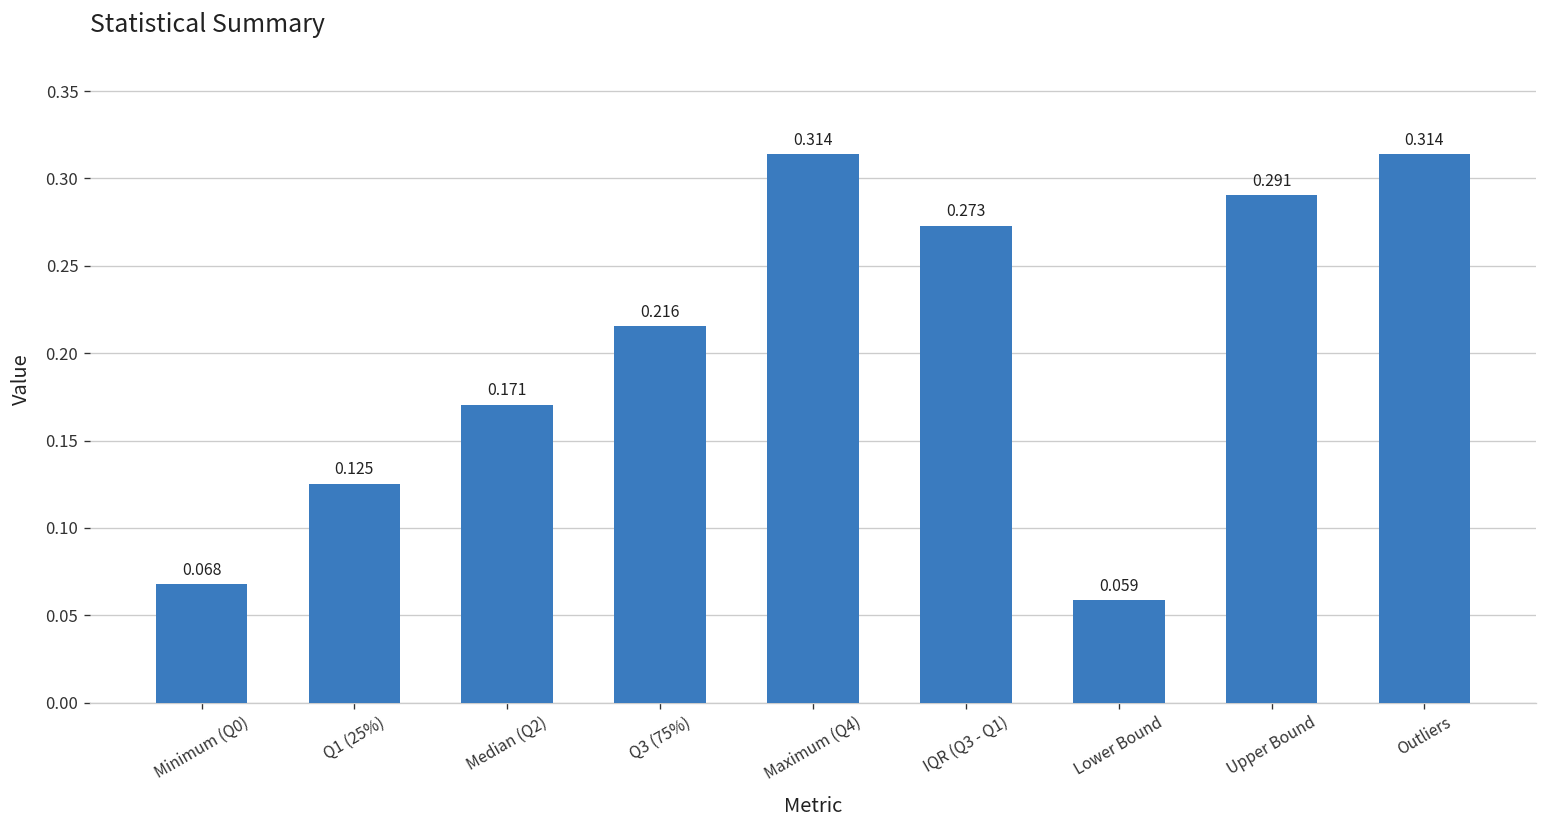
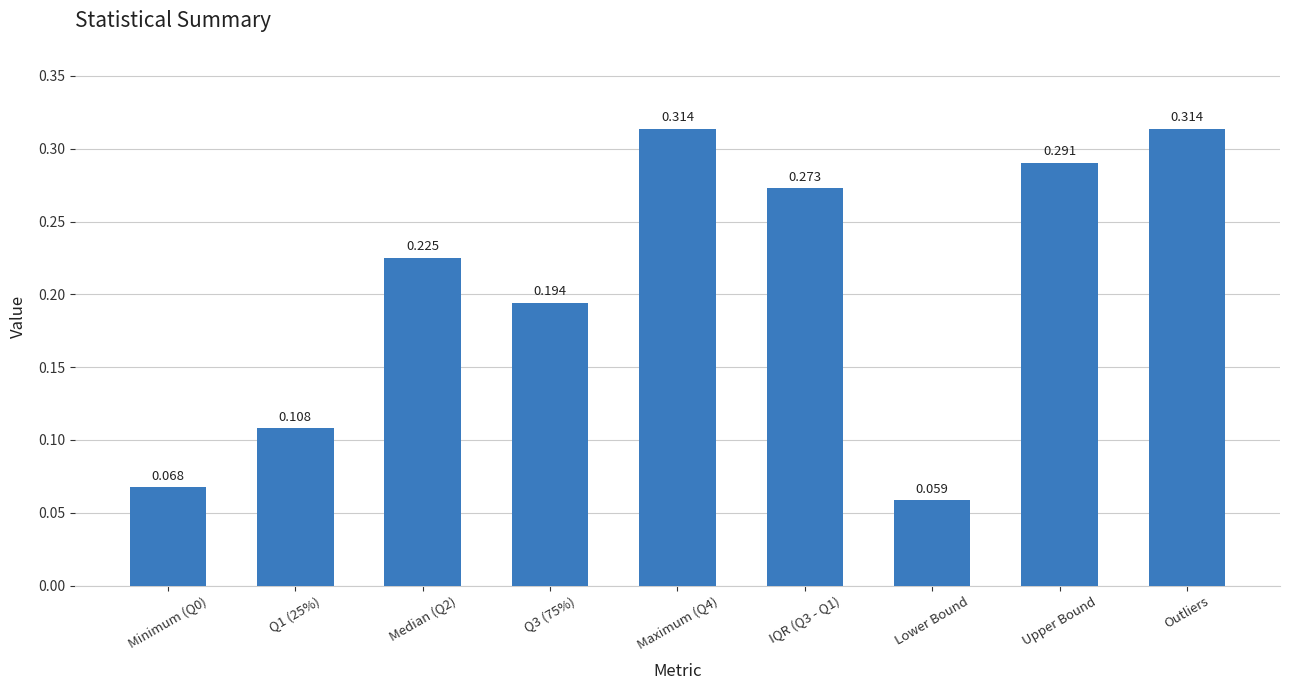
Q1 (25%): 0.125 -> 0.108
Median (Q2): 0.171 -> 0.225
Q3 (75%): 0.216 -> 0.194
